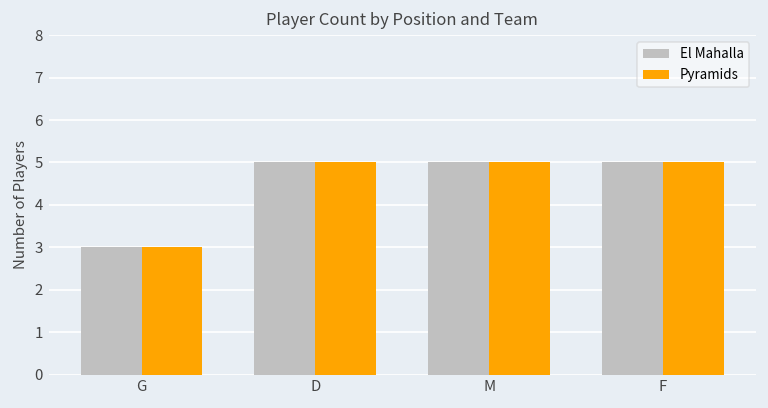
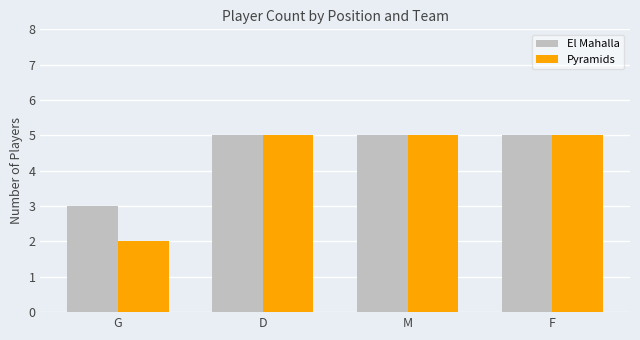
Pyramids, G: 3 -> 2
